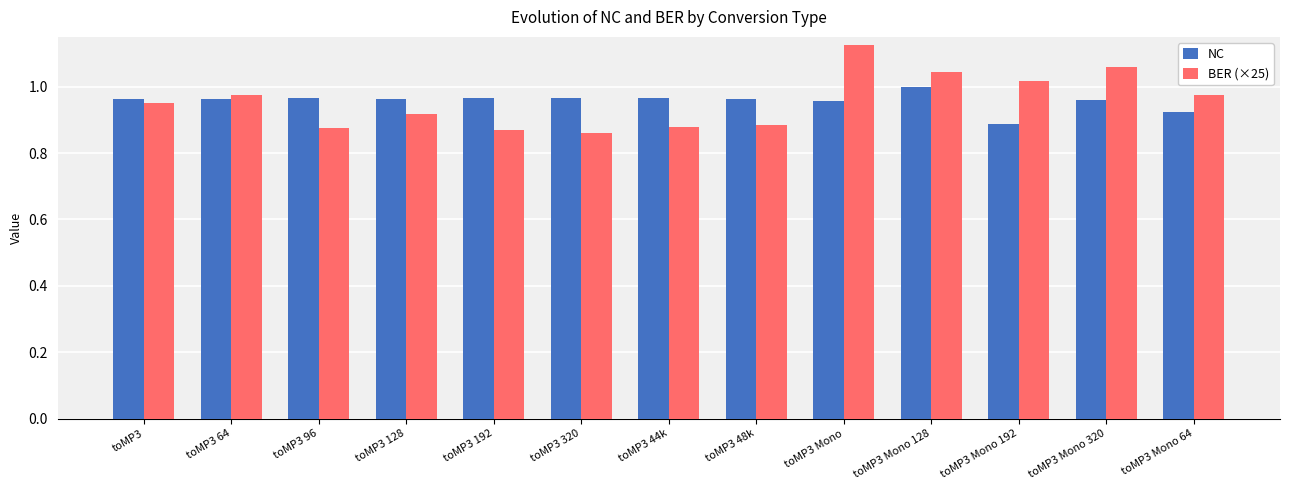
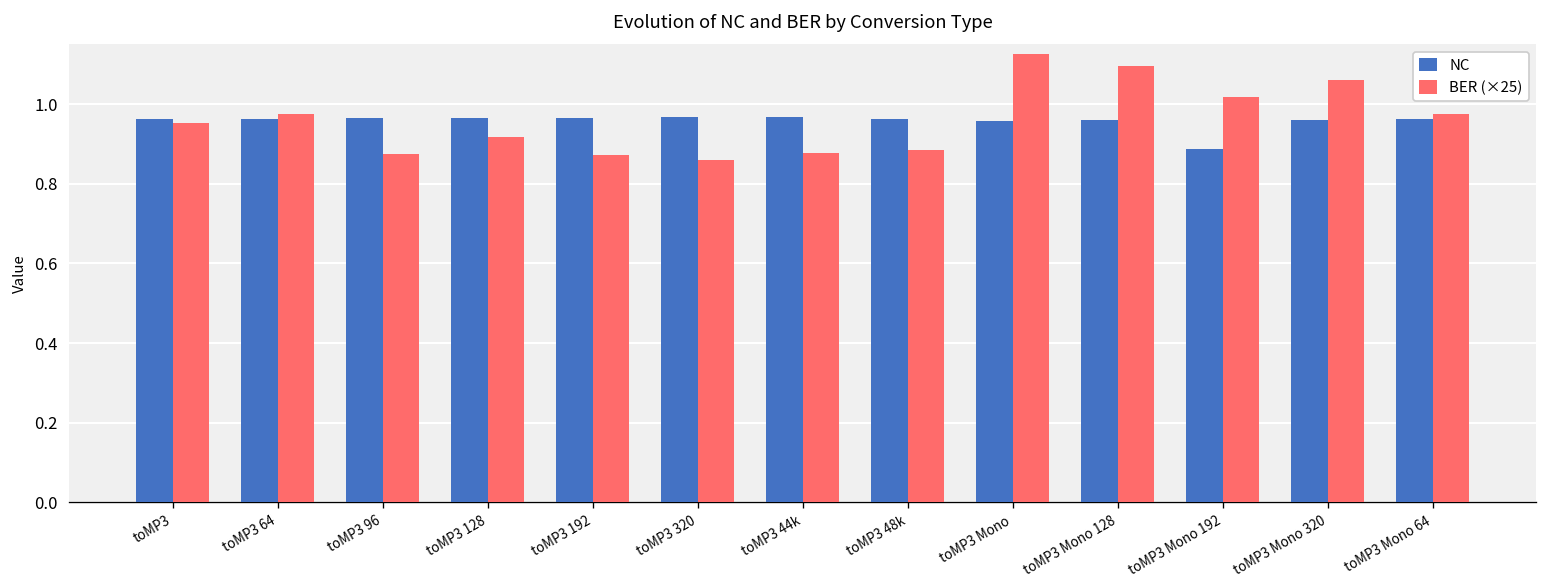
NC, toMP3 Mono 128: 1.00 -> 0.96
BER (×25), toMP3 Mono 128: 1.04 -> 1.10
NC, toMP3 Mono 64: 0.92 -> 0.96
